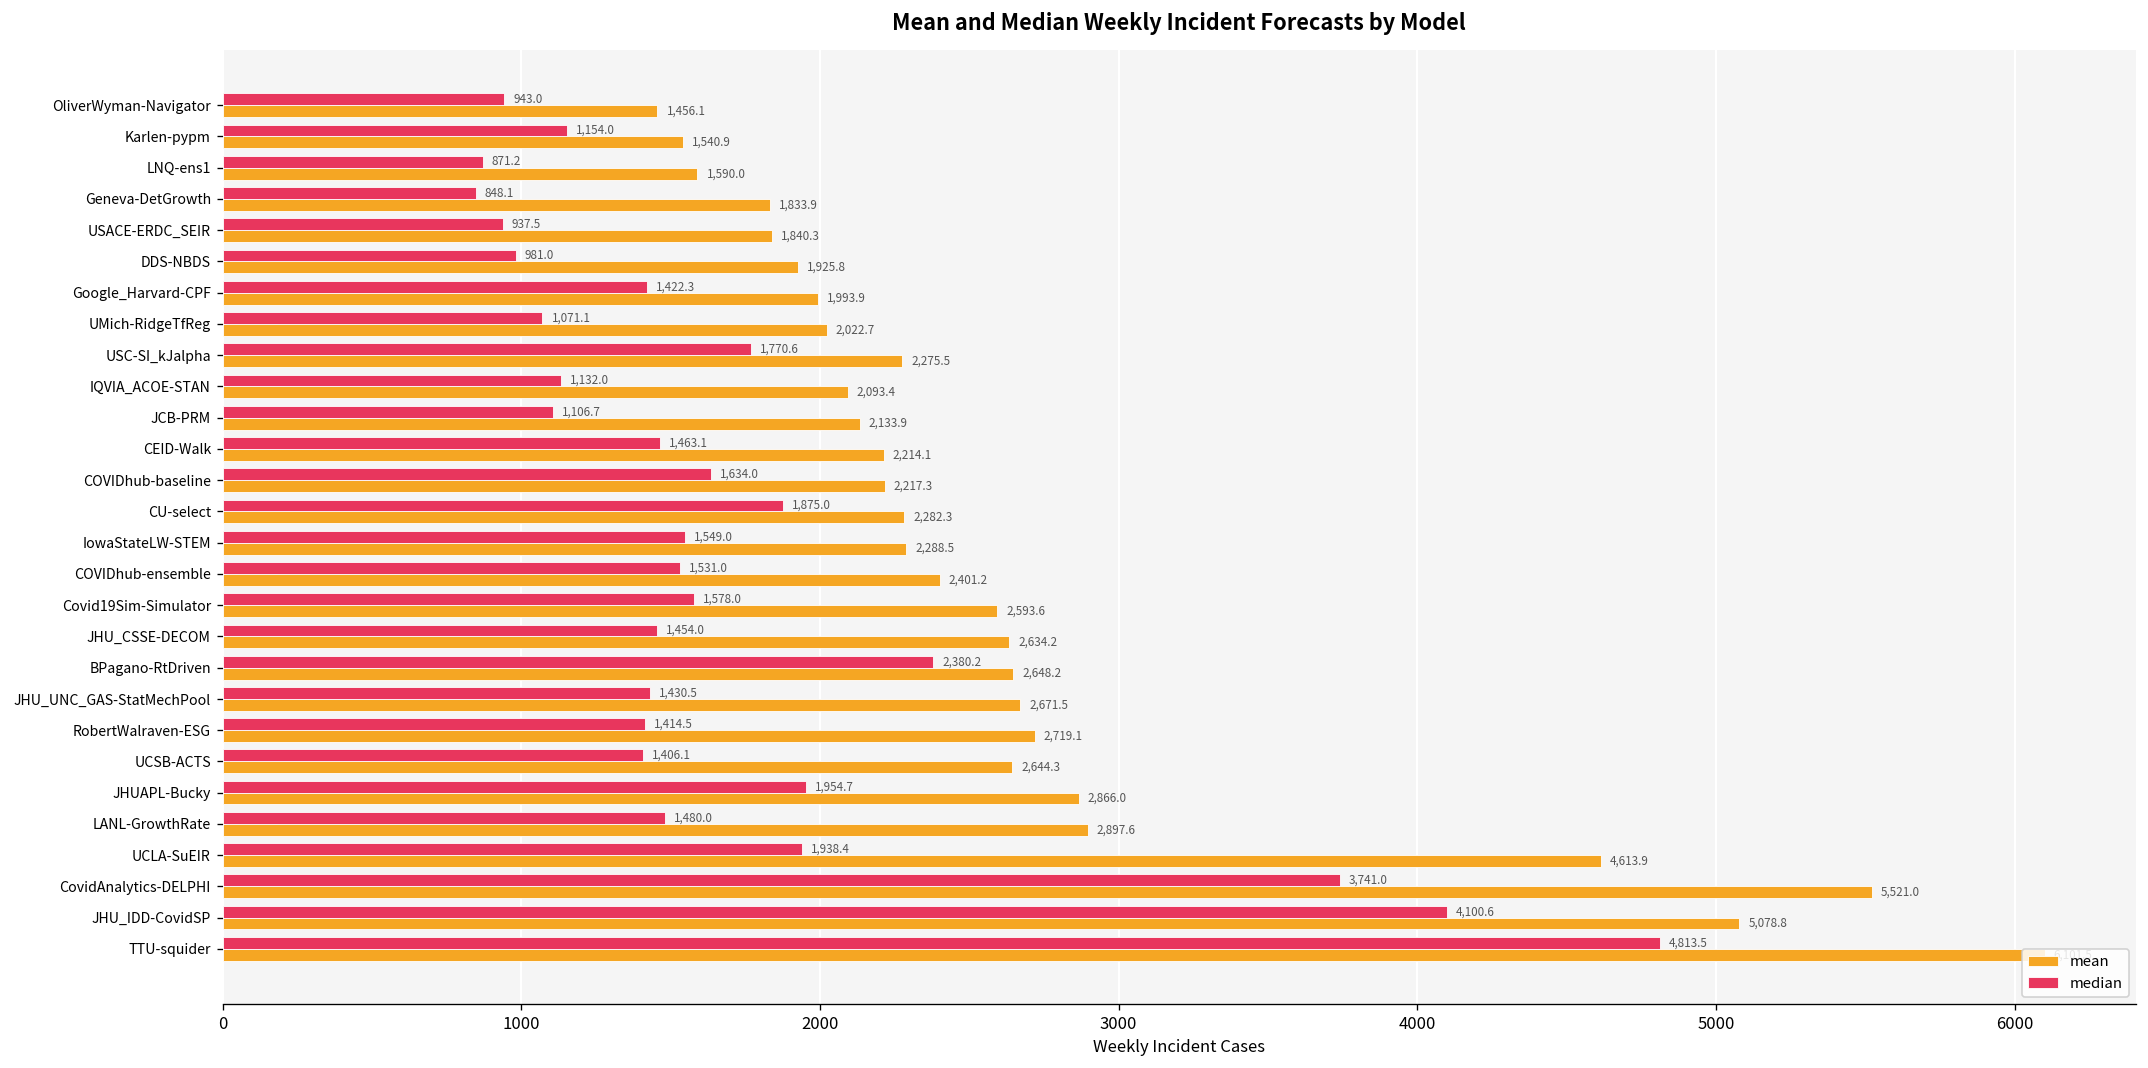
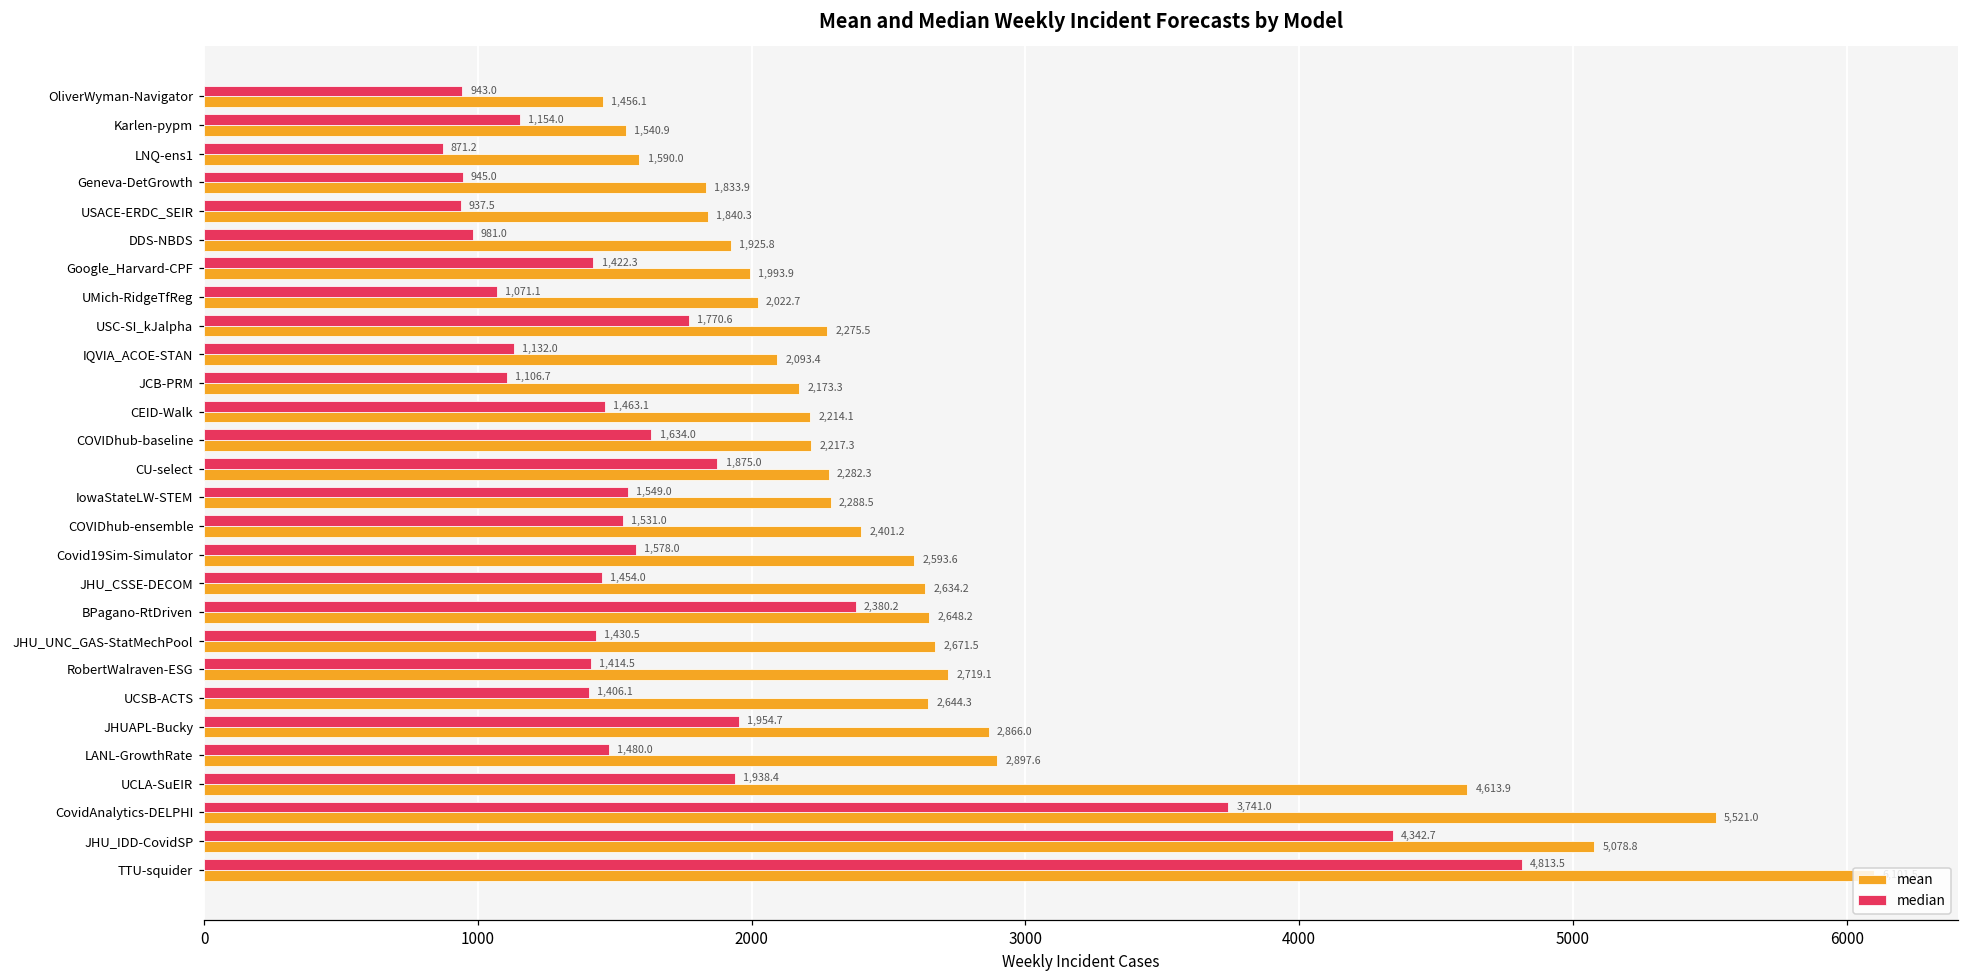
median, Geneva-DetGrowth: 848.1 -> 945.0
mean, JCB-PRM: 2,133.9 -> 2,173.3
median, JHU_IDD-CovidSP: 4,100.6 -> 4,342.7
